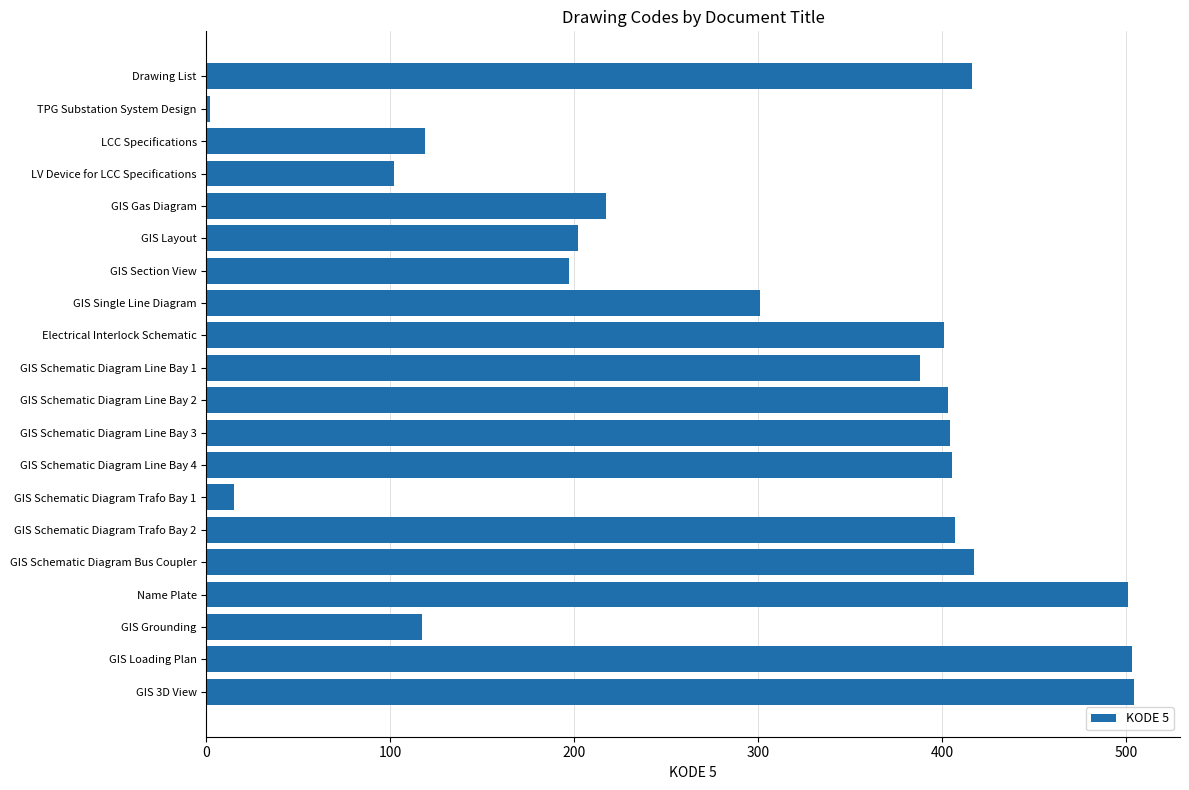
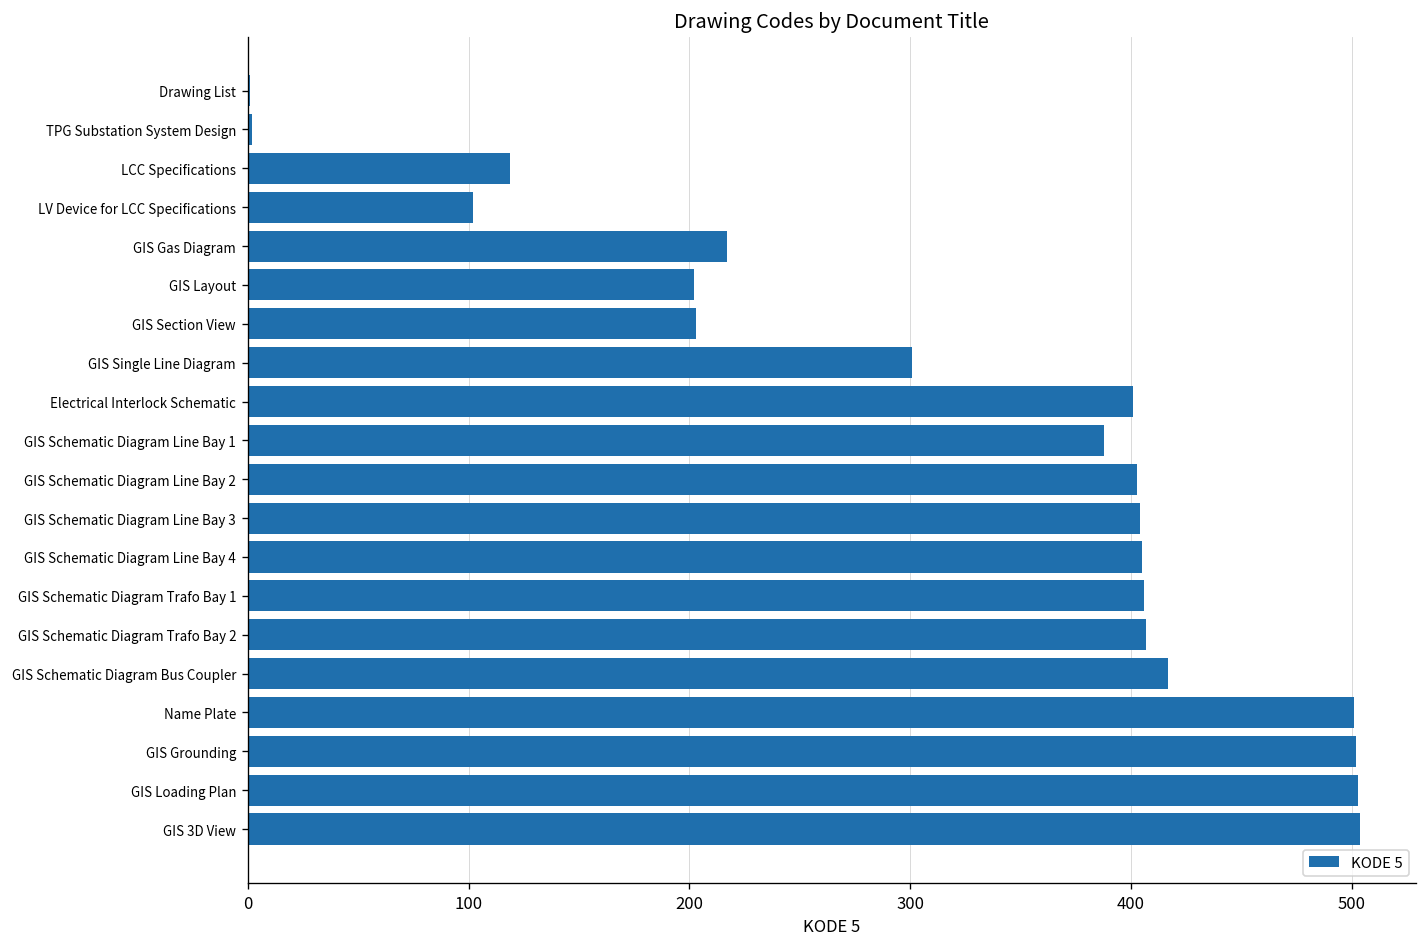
Drawing List: 416 -> 1
GIS Section View: 197 -> 203
GIS Schematic Diagram Trafo Bay 1: 15 -> 406
GIS Grounding: 117 -> 502
